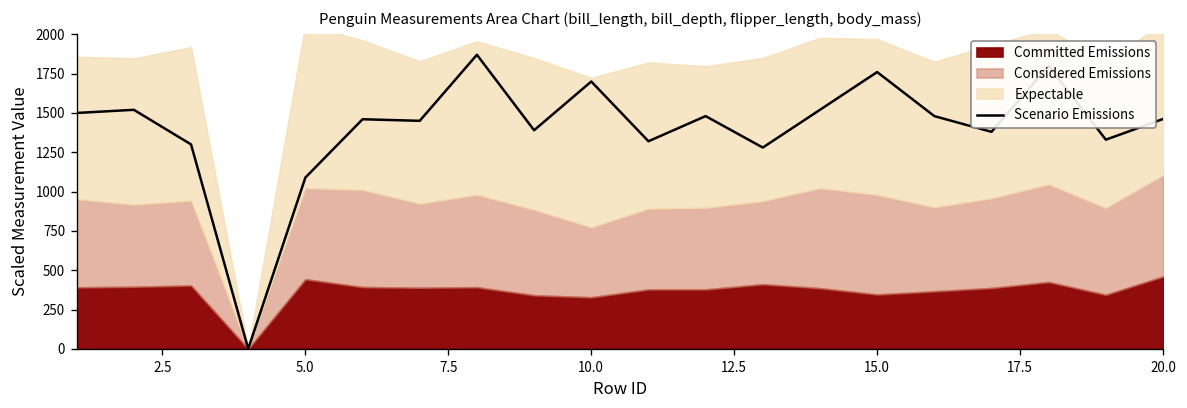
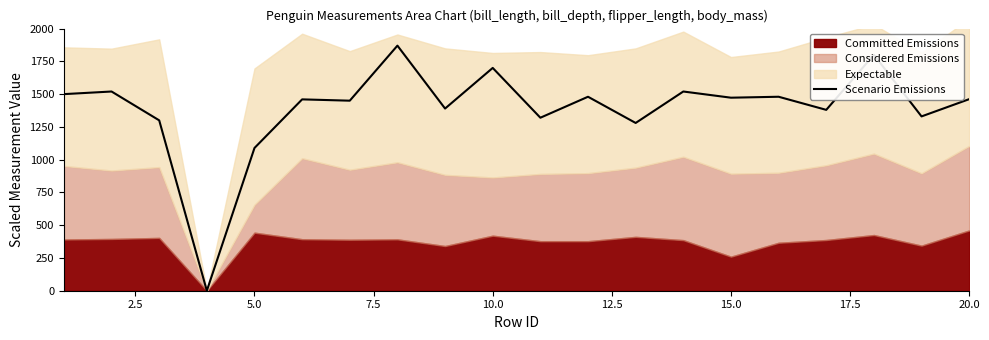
Considered Emissions, 5.0: 580 -> 210
Committed Emissions, 10.0: 330 -> 420
Scenario Emissions, 15.0: 1760 -> 1470
Committed Emissions, 15.0: 350 -> 260
Expectable, 15.0: 990 -> 890
